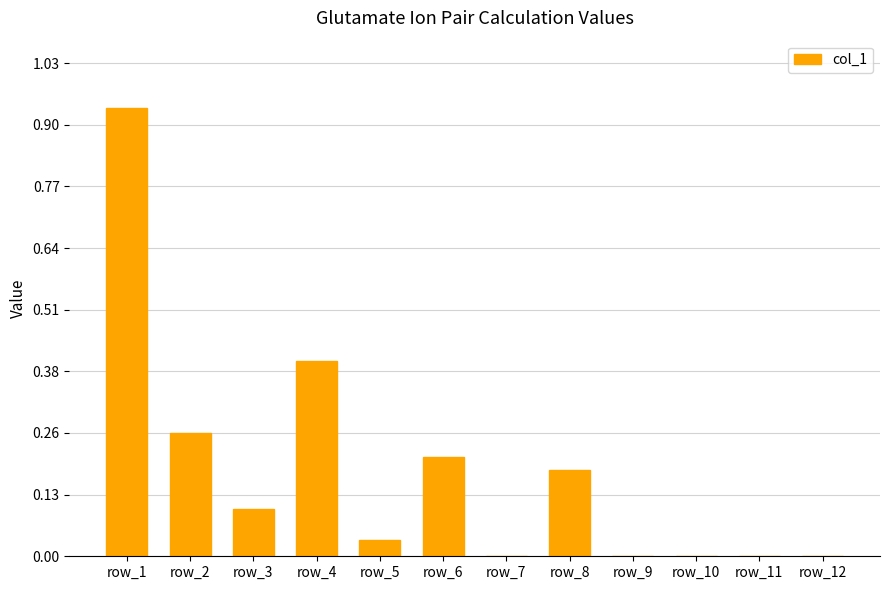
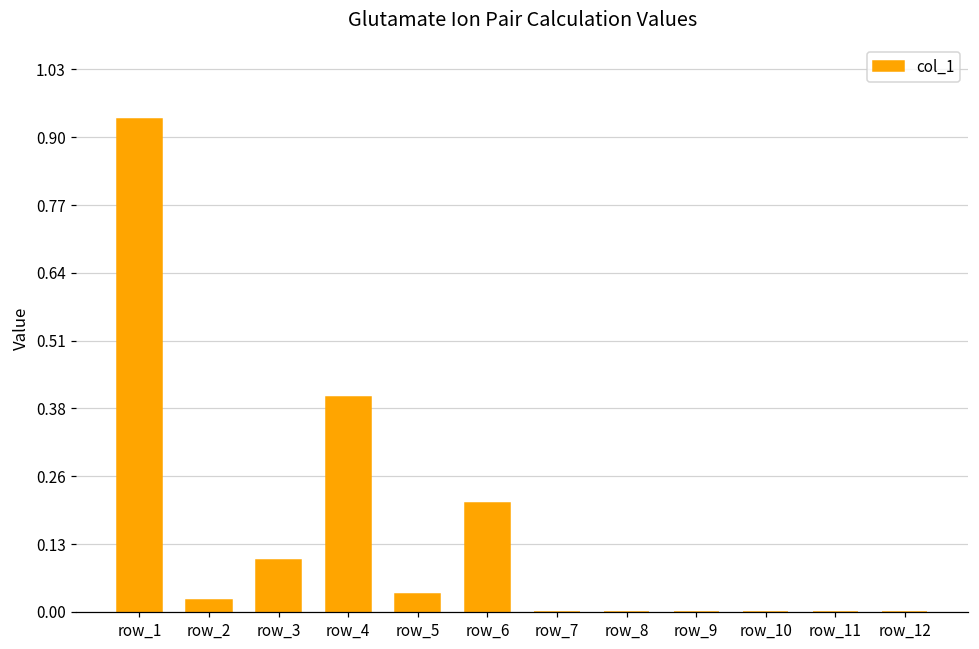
row_2: 0.26 -> 0.02
row_8: 0.18 -> 0.00
